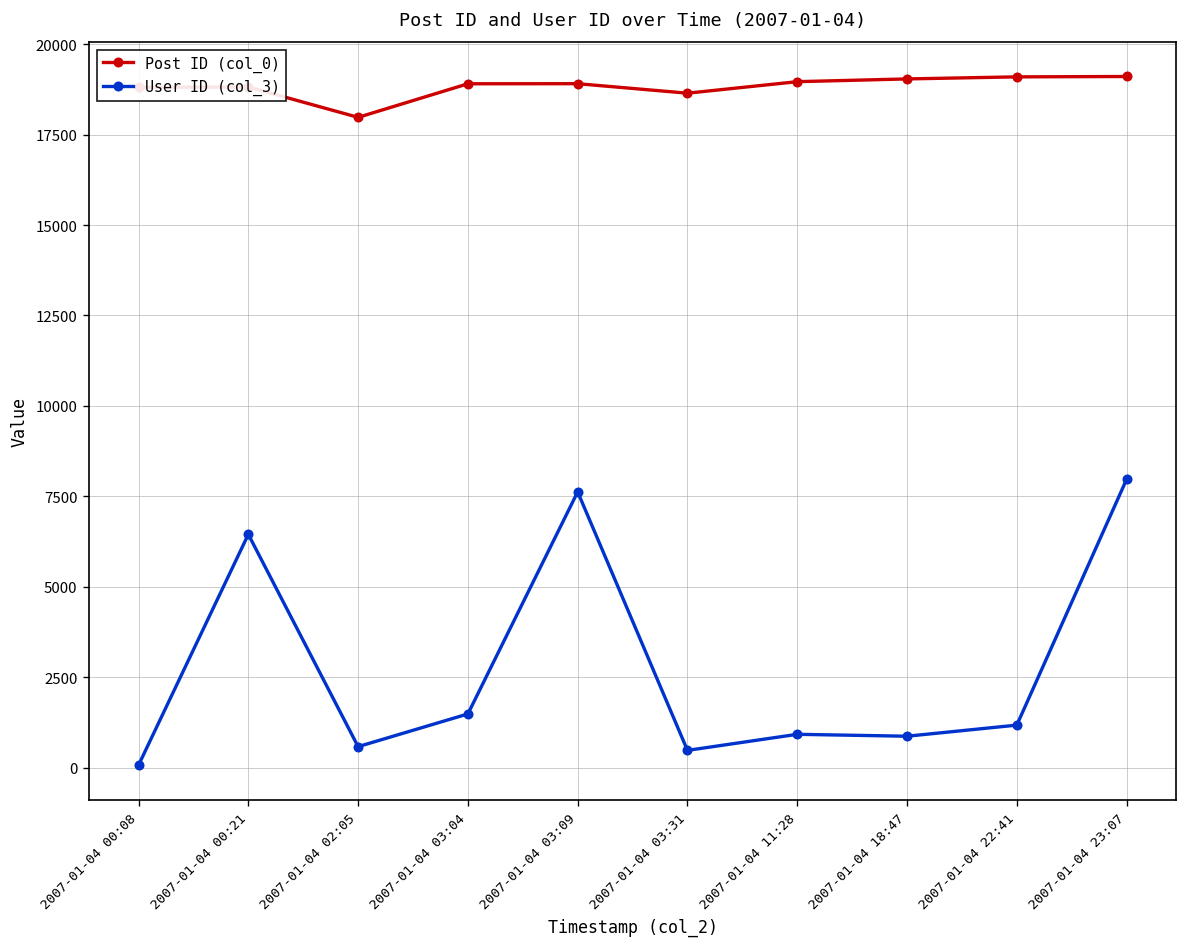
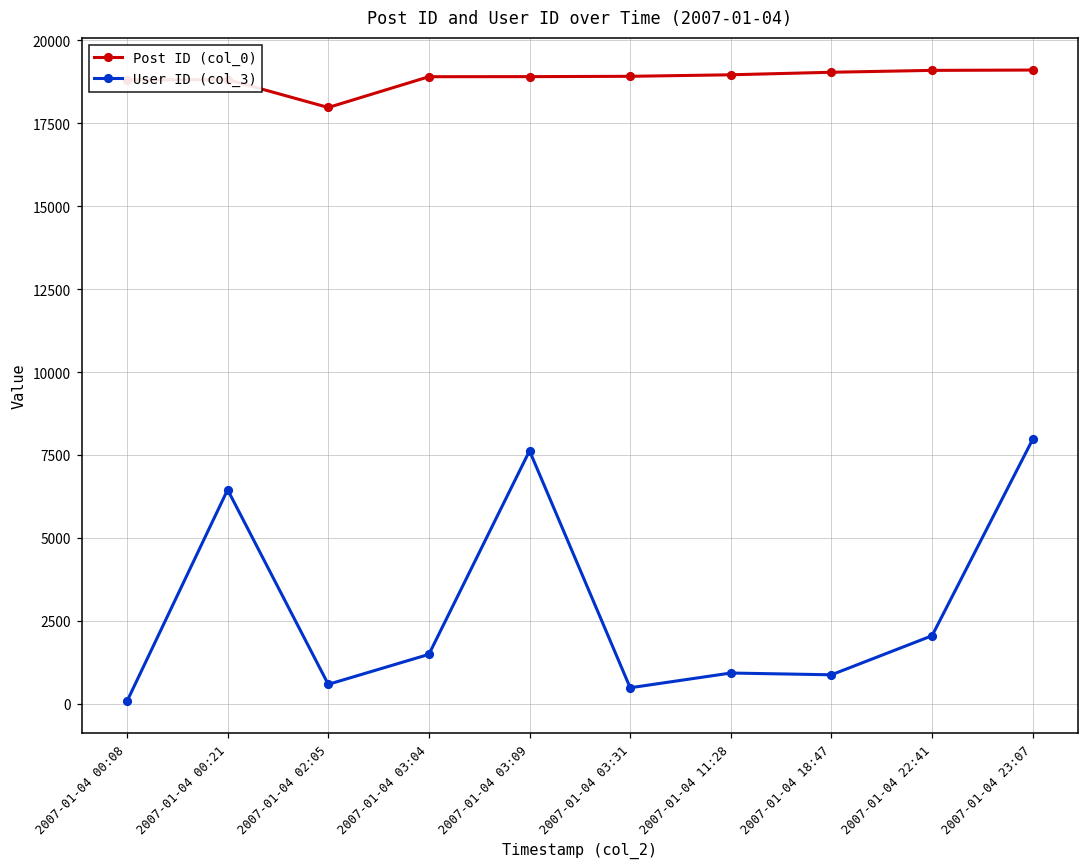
Post ID (col_0), 2007-01-04 03:31: 18600 -> 18900
User ID (col_3), 2007-01-04 22:41: 1200 -> 2100
